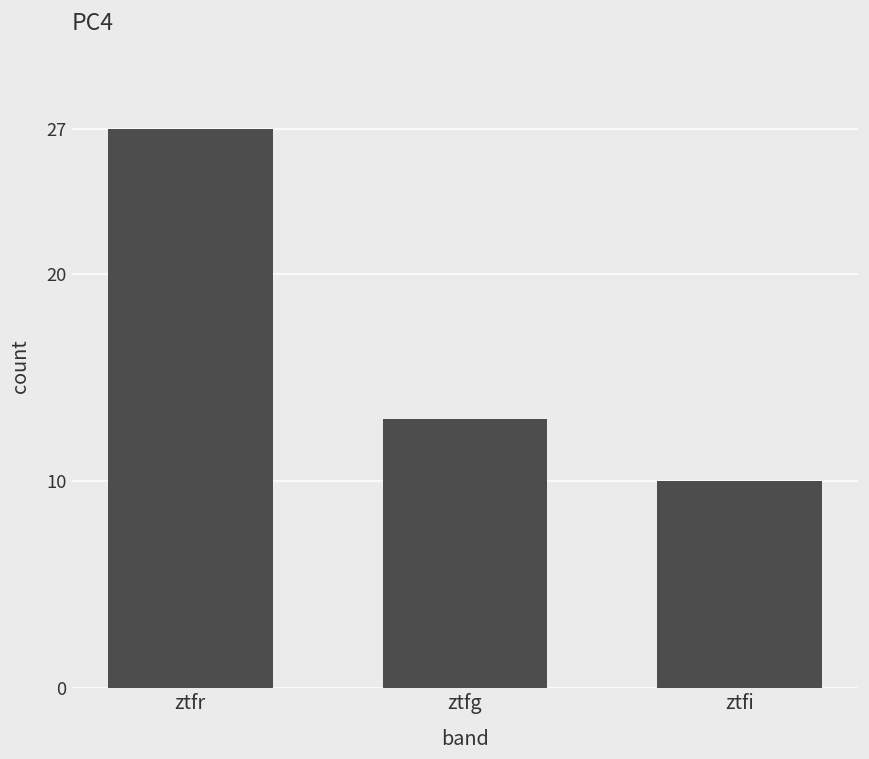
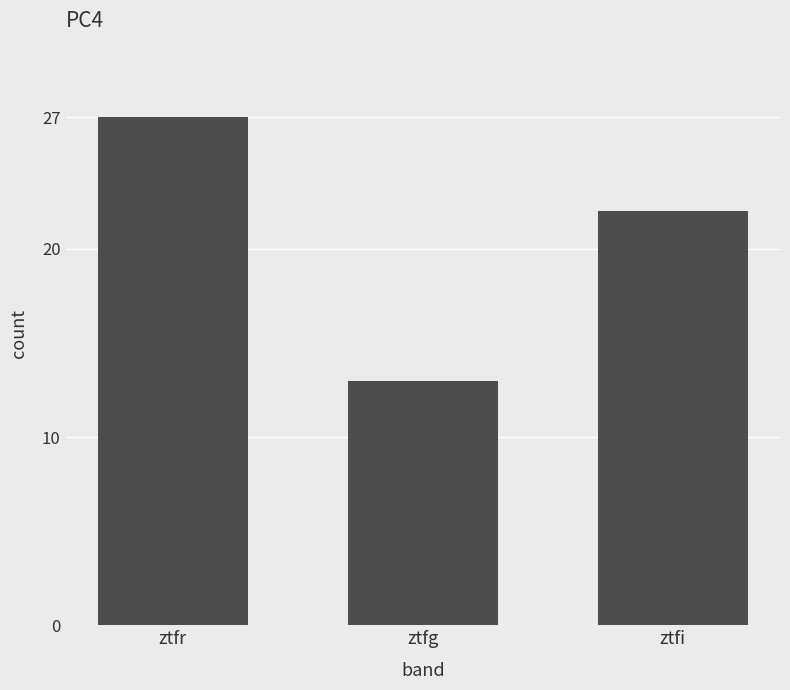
ztfi: 10 -> 22
